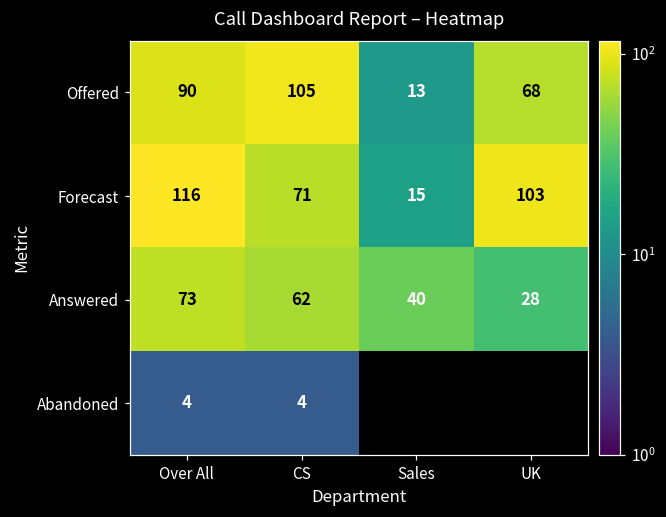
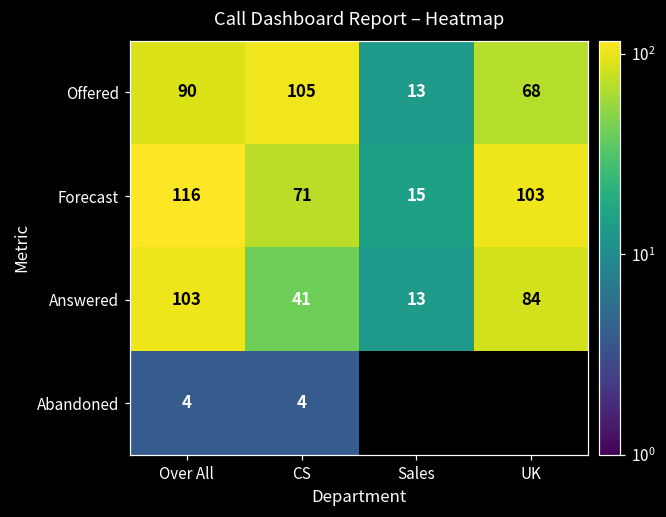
Answered, Over All: 73 -> 103
Answered, CS: 62 -> 41
Answered, Sales: 40 -> 13
Answered, UK: 28 -> 84
